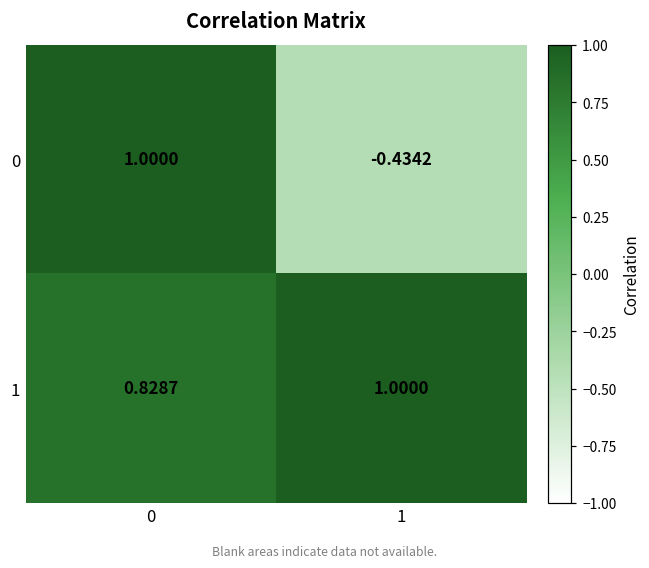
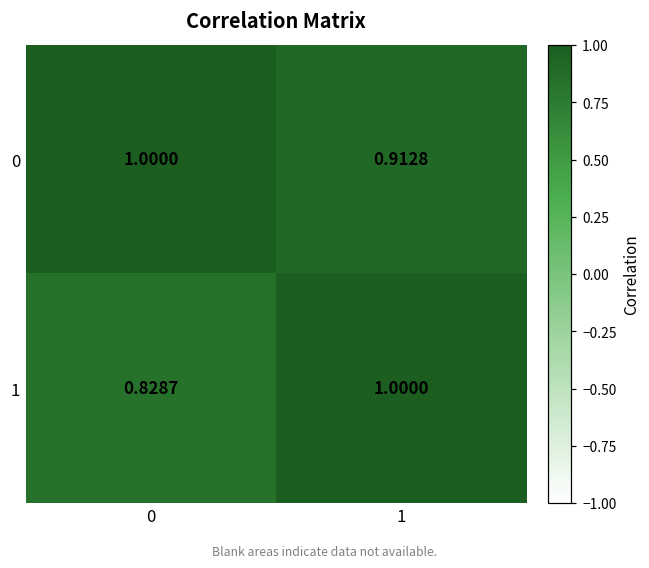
0, 1: -0.4342 -> 0.9128
